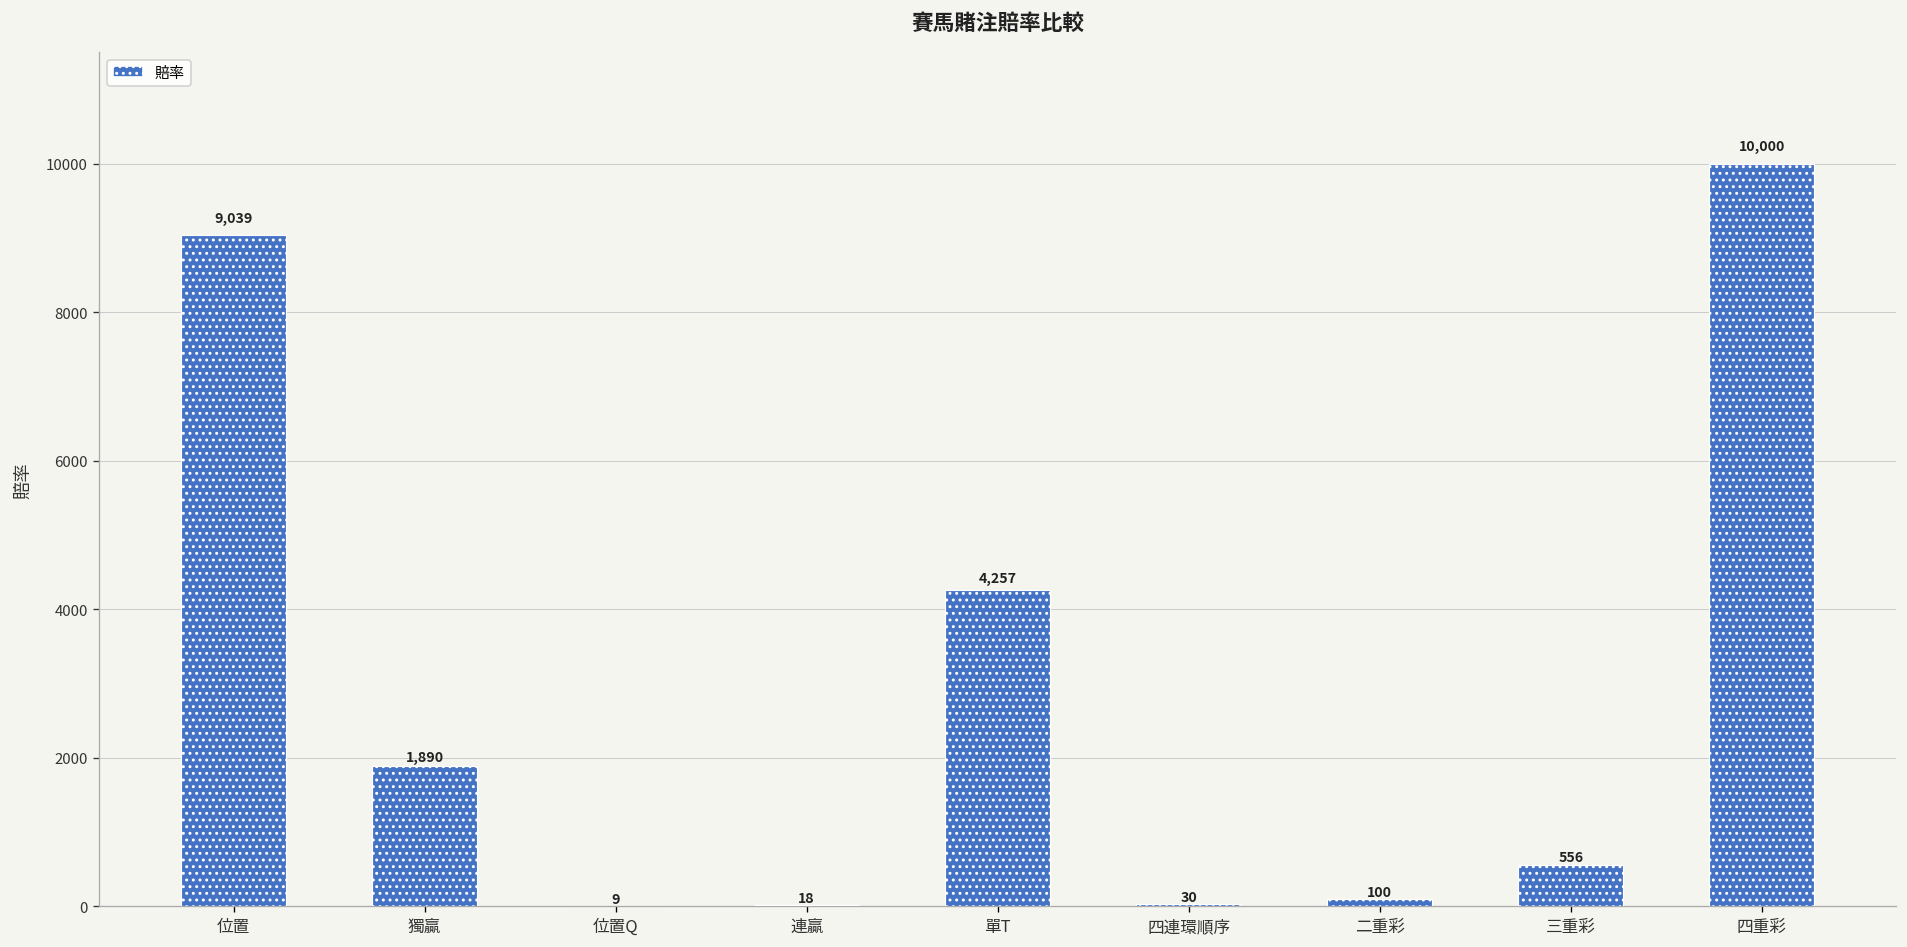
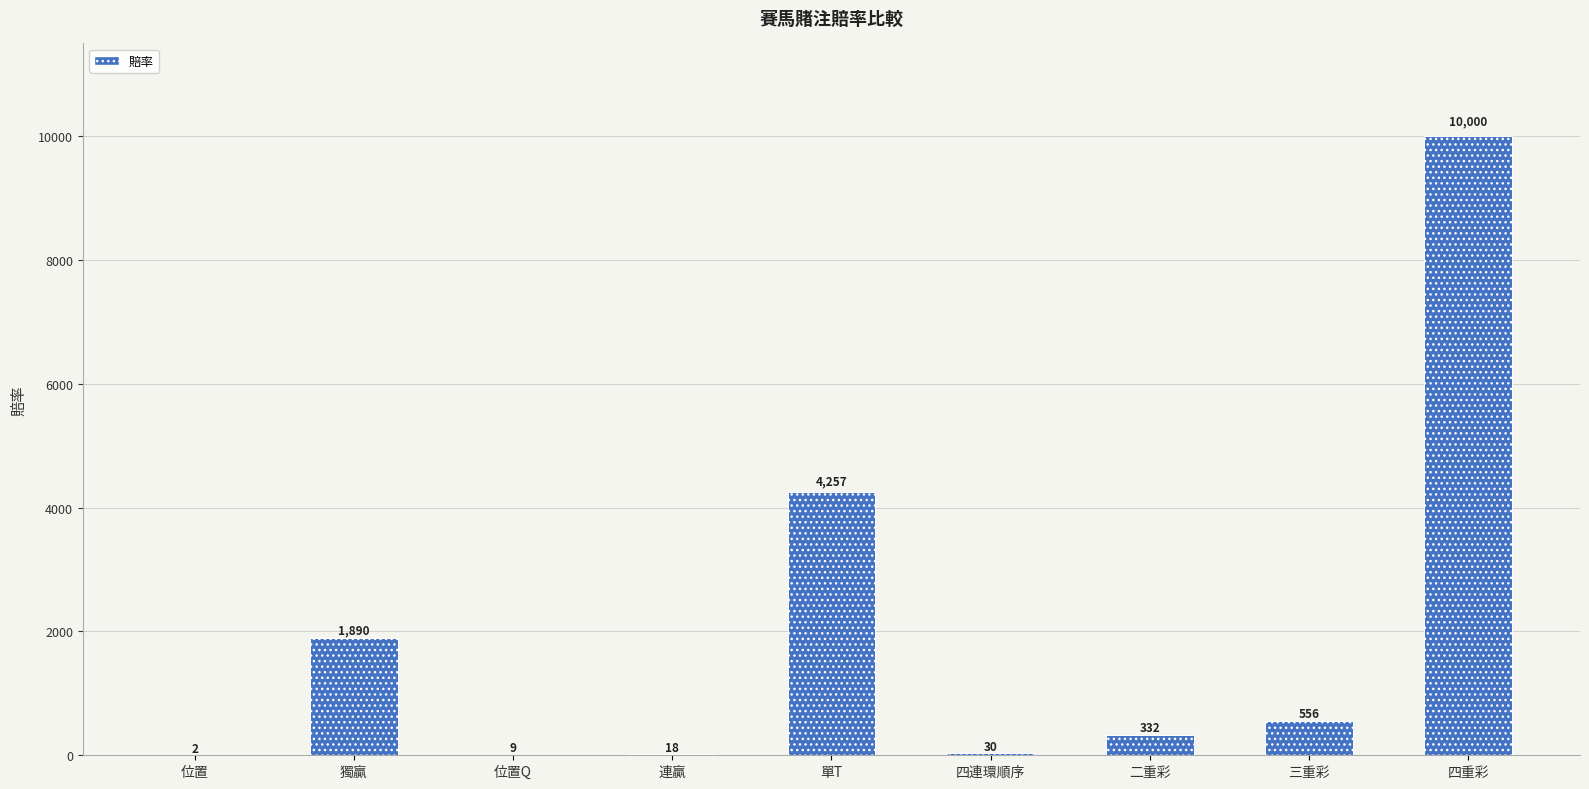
位置: 9,039 -> 2
二重彩: 100 -> 332
